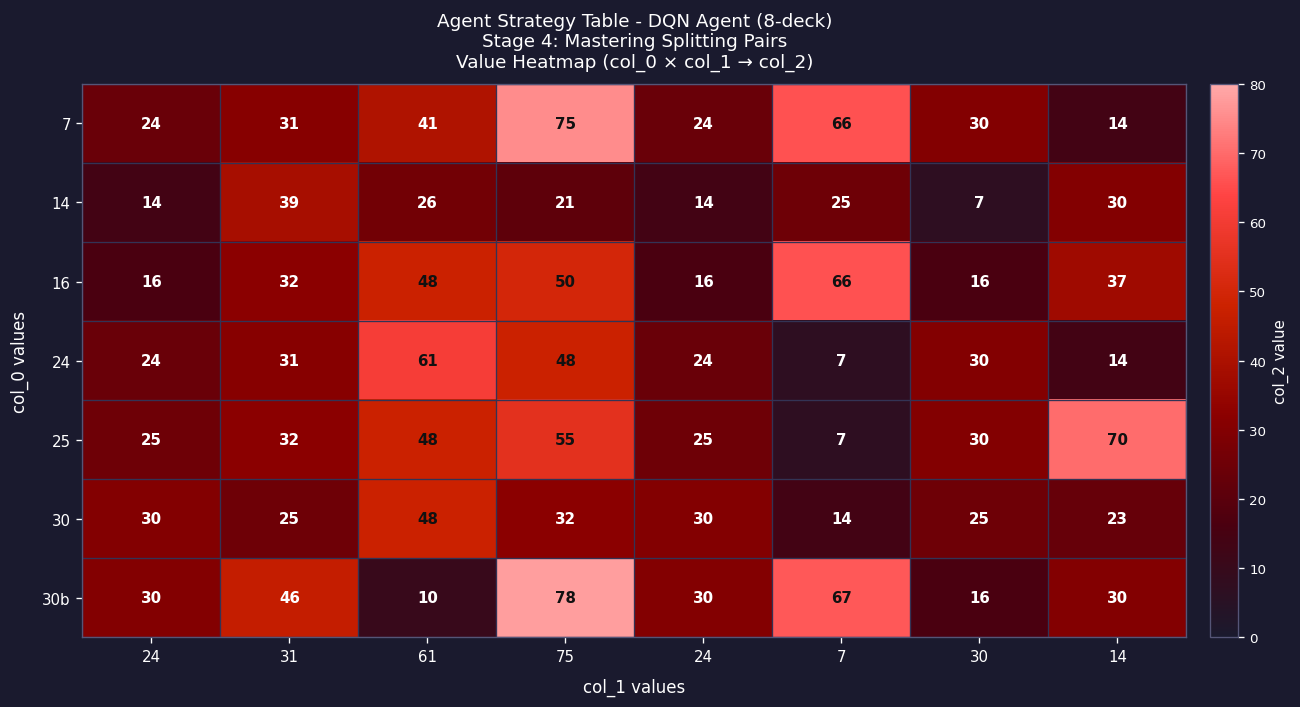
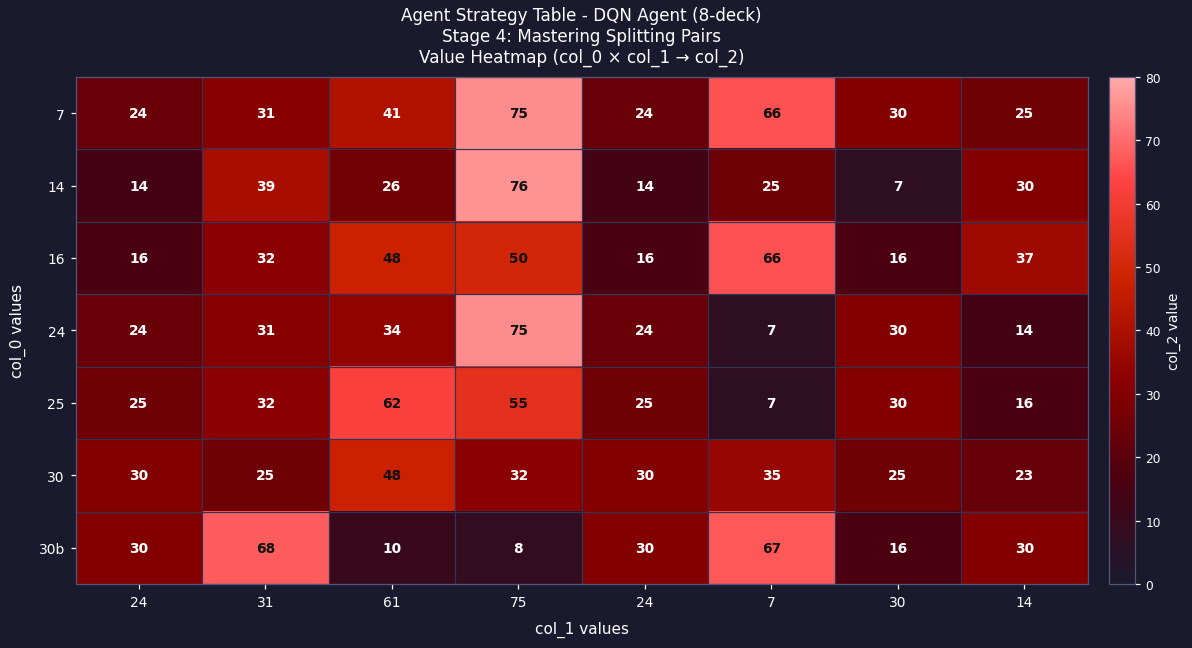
7, 14: 14 -> 25
14, 75: 21 -> 76
24, 61: 61 -> 34
24, 75: 48 -> 75
25, 61: 48 -> 62
25, 14: 70 -> 16
30, 7: 14 -> 35
30b, 31: 46 -> 68
30b, 75: 78 -> 8
